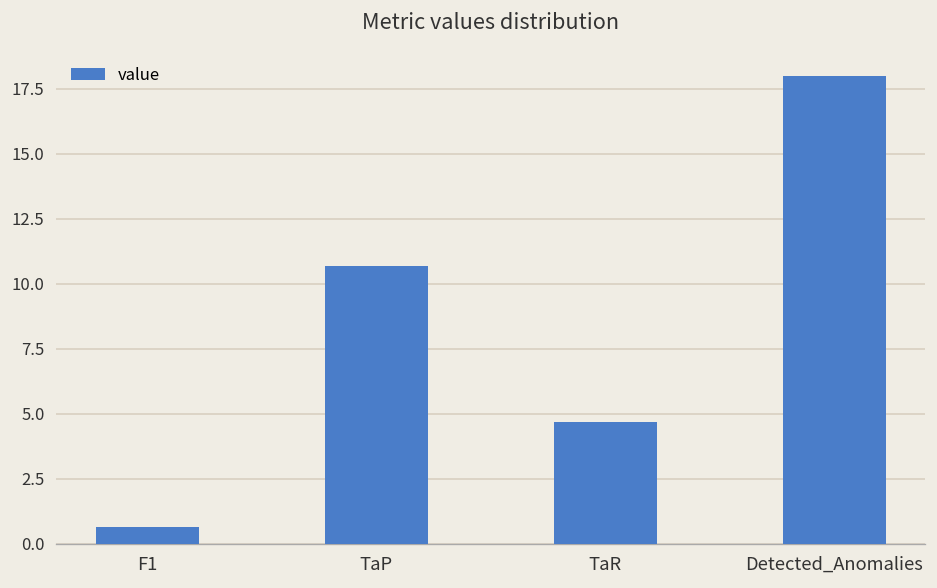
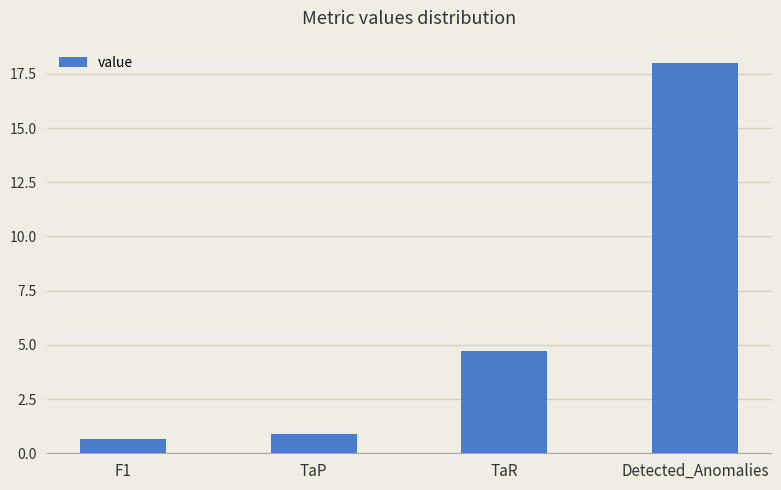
TaP: 10.7 -> 0.9
